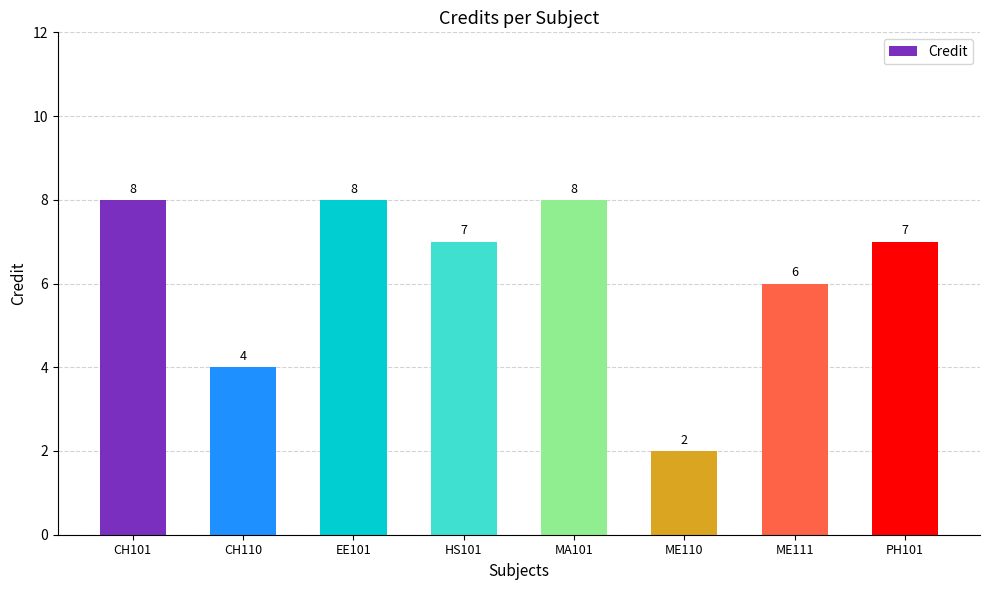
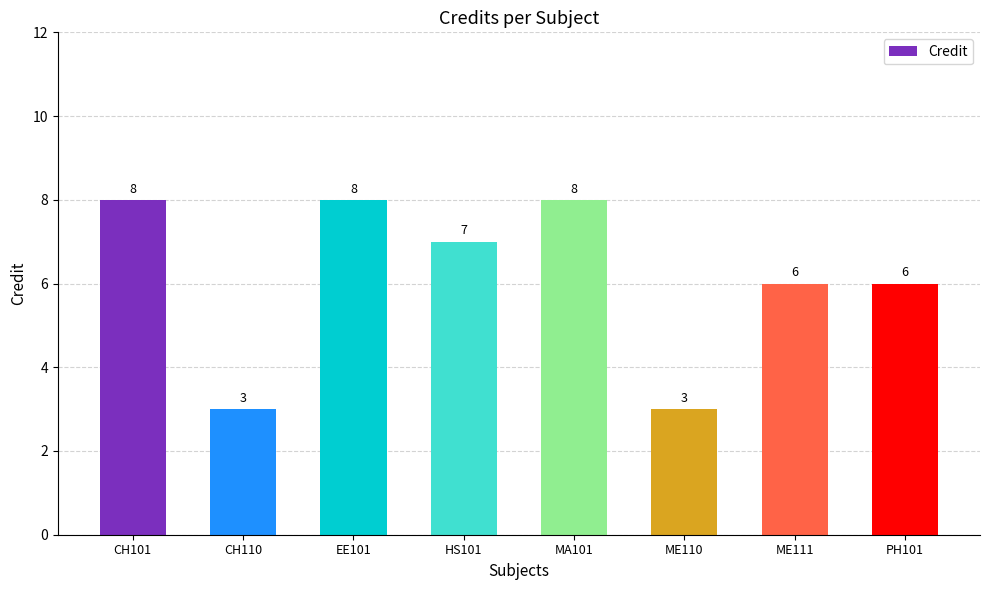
CH110: 4 -> 3
ME110: 2 -> 3
PH101: 7 -> 6
